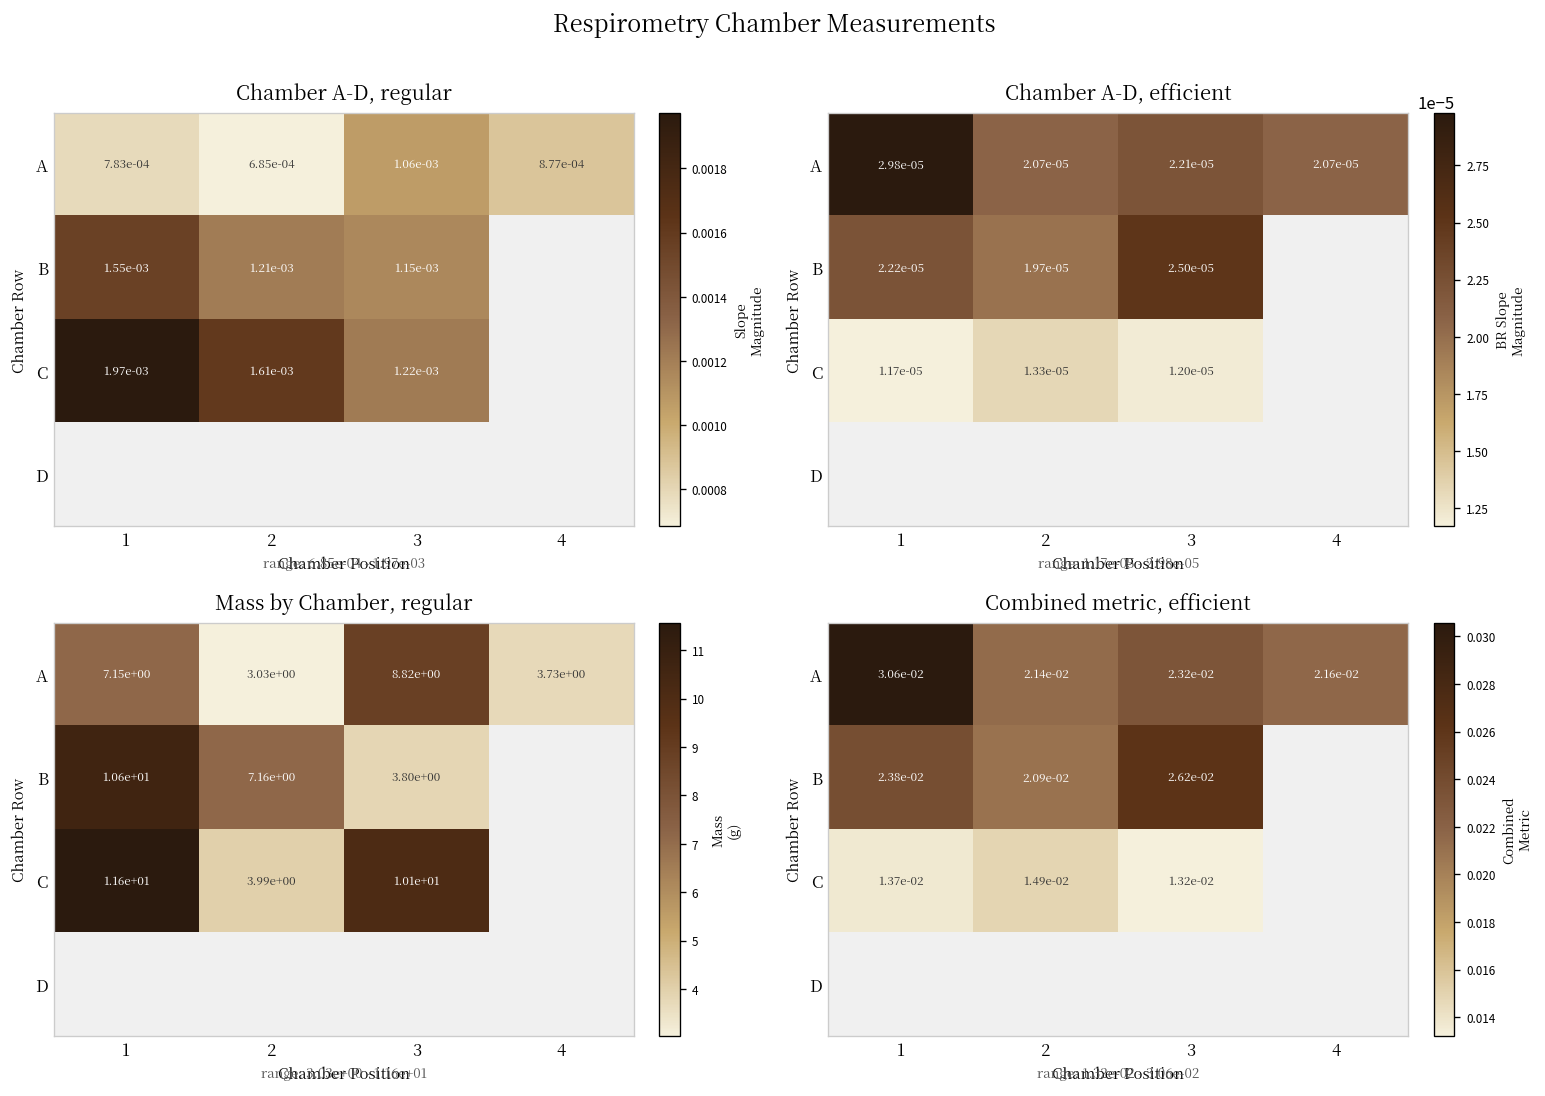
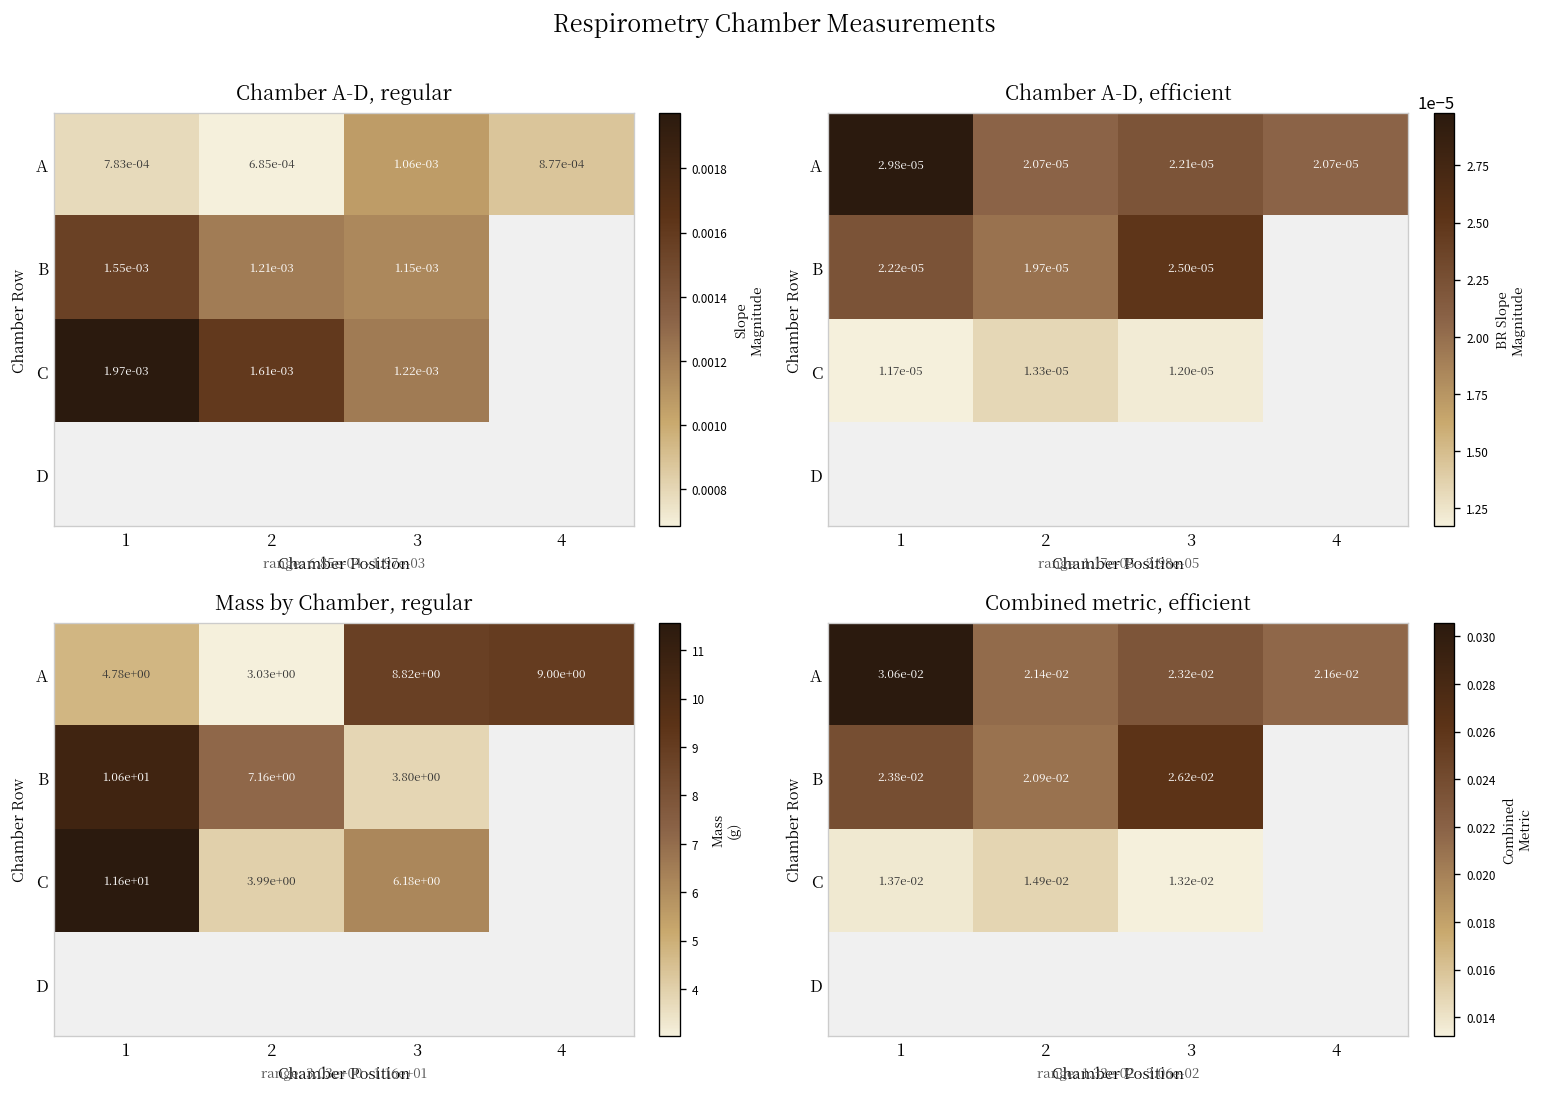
Mass by Chamber, regular, A, 1: 7.15e+00 -> 4.78e+00
Mass by Chamber, regular, A, 4: 3.73e+00 -> 9.00e+00
Mass by Chamber, regular, C, 3: 1.01e+01 -> 6.18e+00
